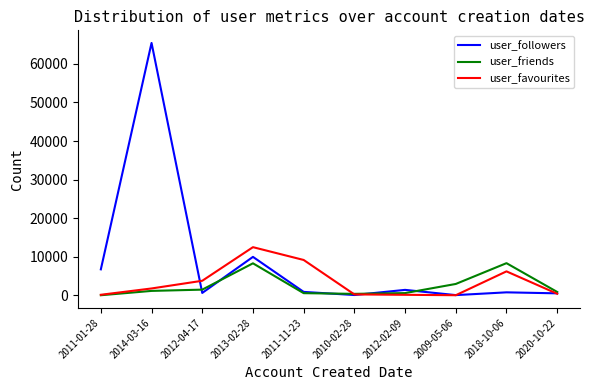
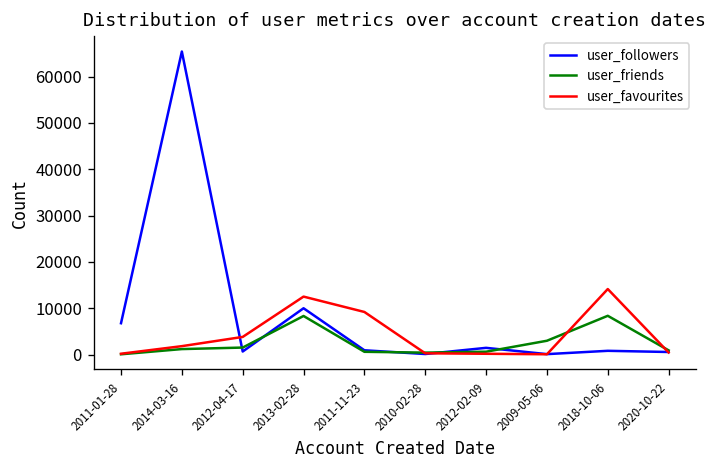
user_favourites, 2018-10-06: 6000 -> 14000
